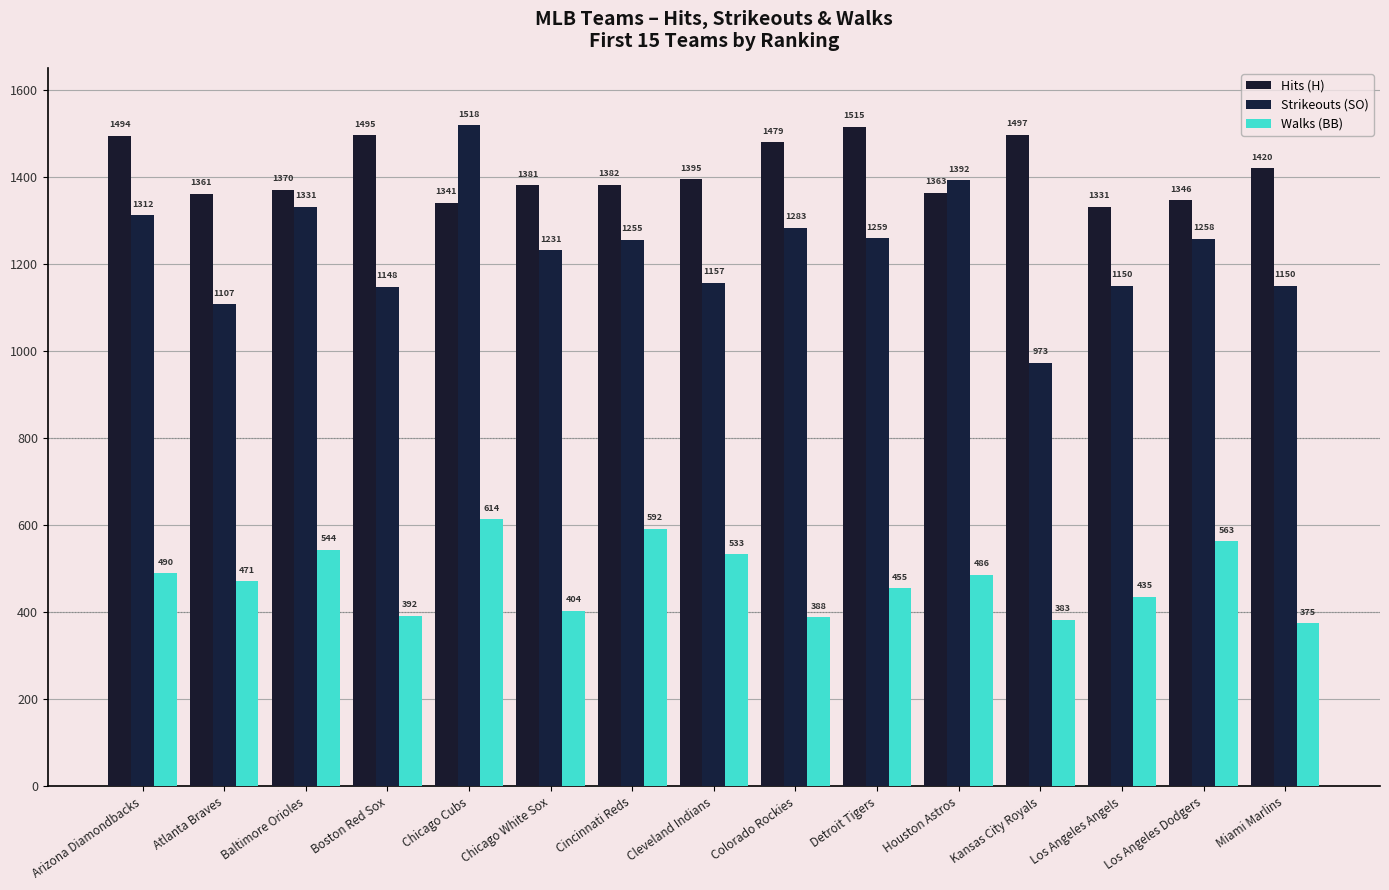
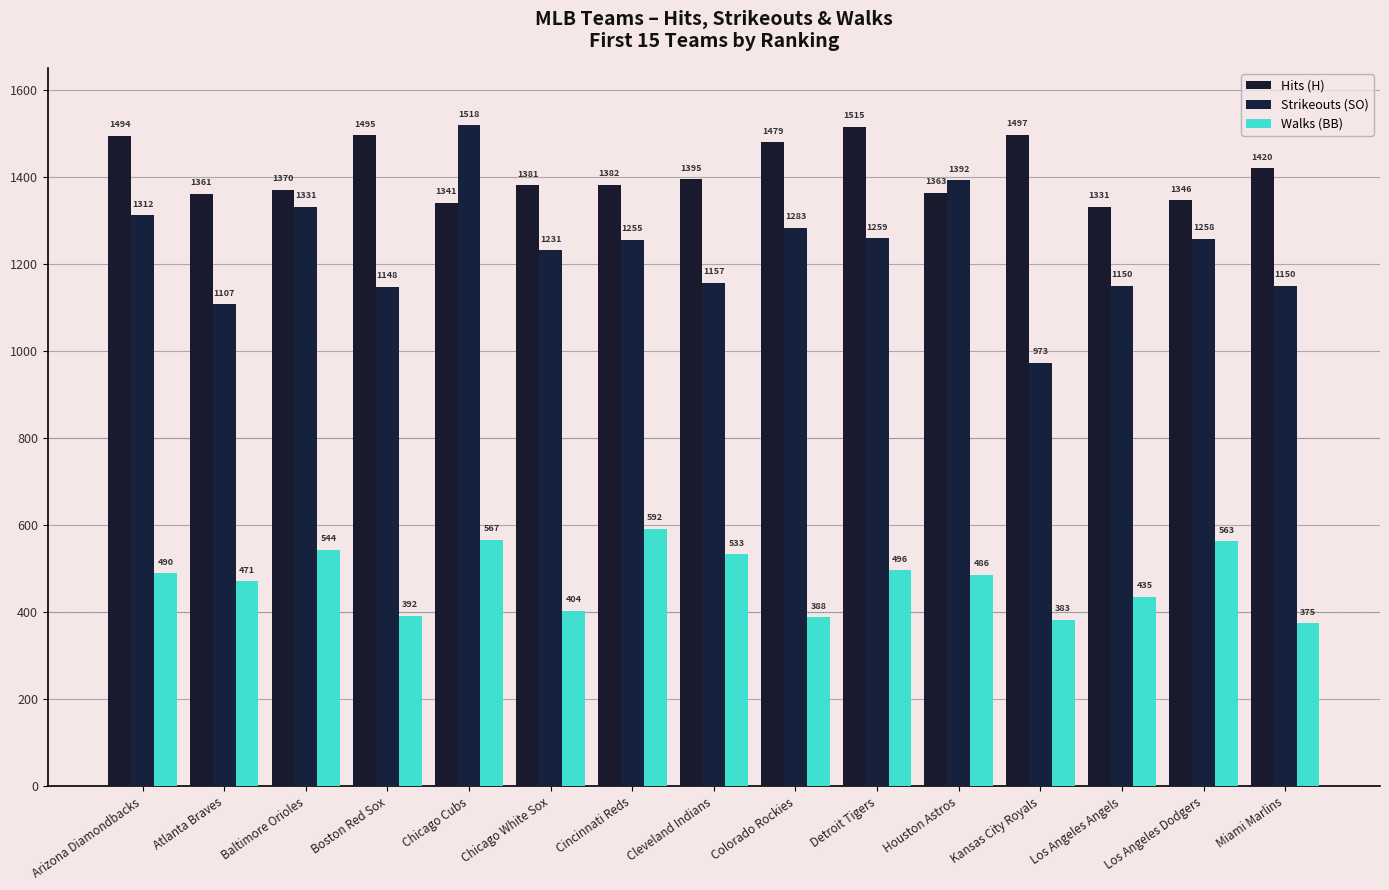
Walks (BB), Chicago Cubs: 614 -> 567
Walks (BB), Detroit Tigers: 455 -> 496
